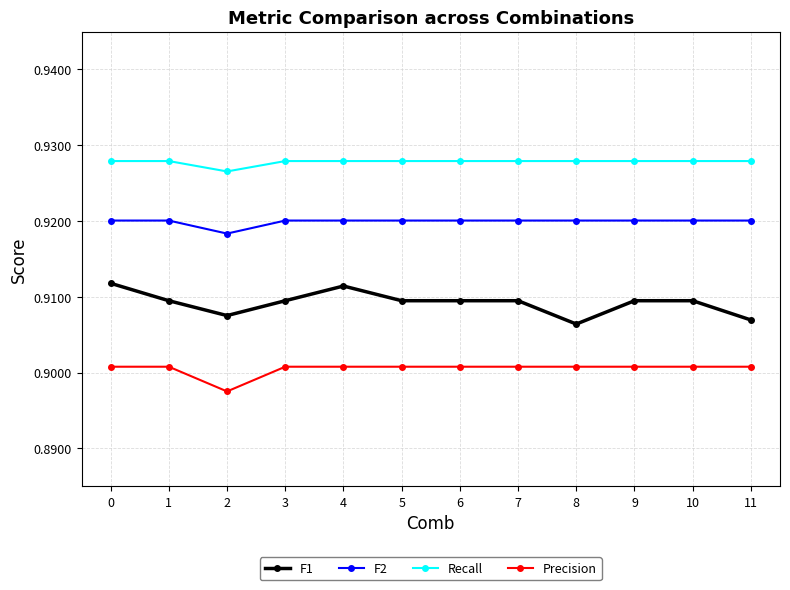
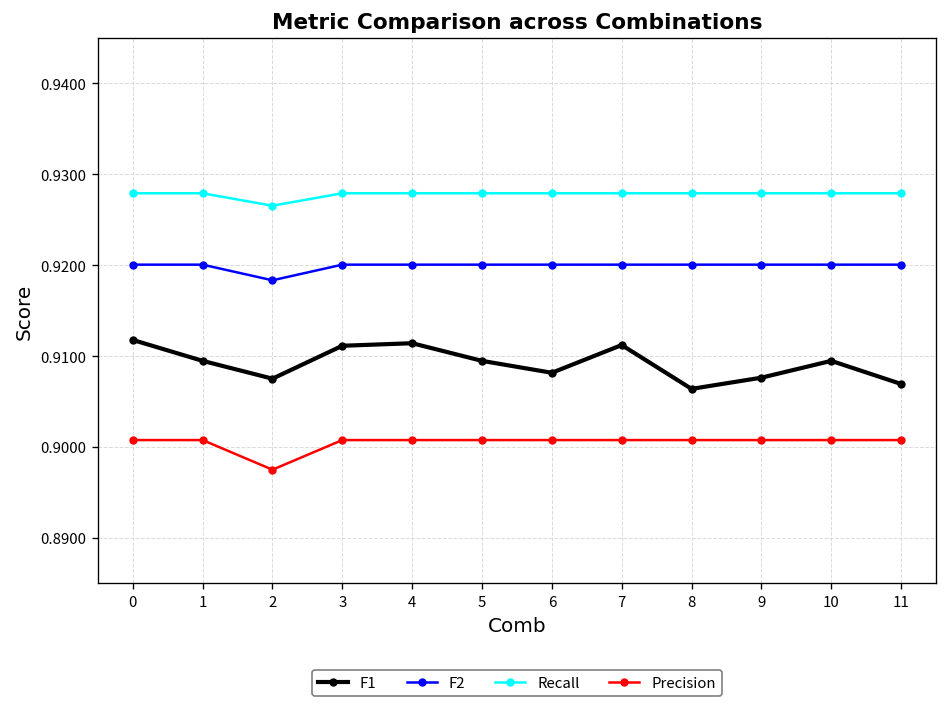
F1, 3: 0.909 -> 0.911
F1, 6: 0.909 -> 0.908
F1, 7: 0.909 -> 0.911
F1, 9: 0.909 -> 0.908
